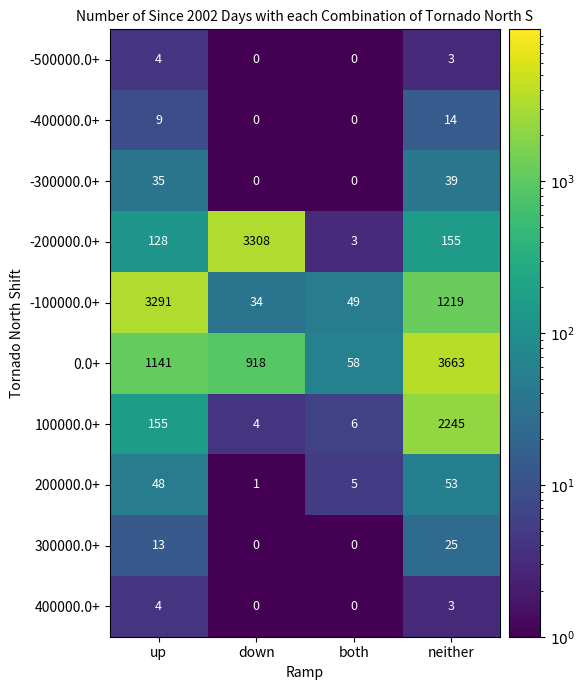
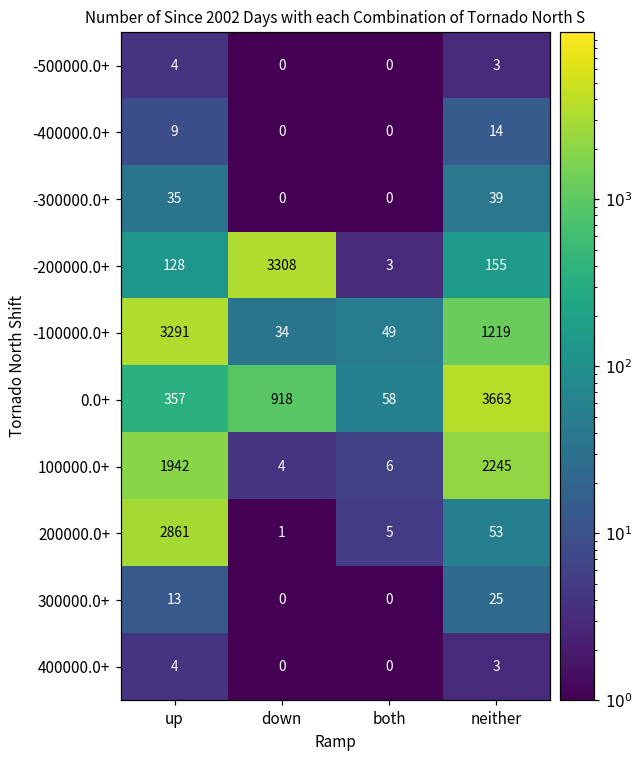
0.0+, up: 1141 -> 357
100000.0+, up: 155 -> 1942
200000.0+, up: 48 -> 2861
